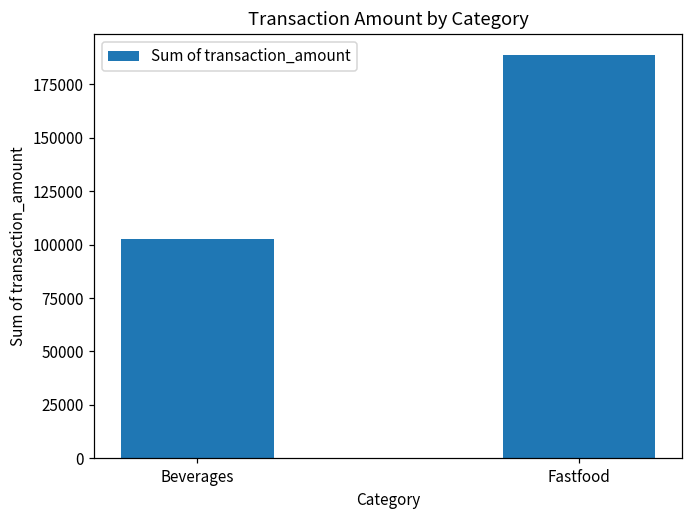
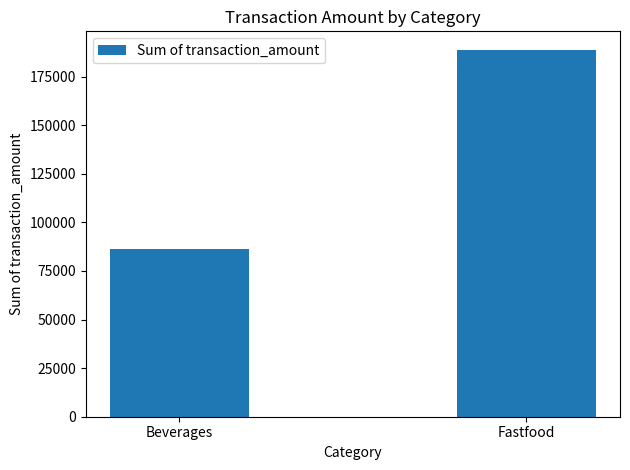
Beverages: 103000 -> 86000
